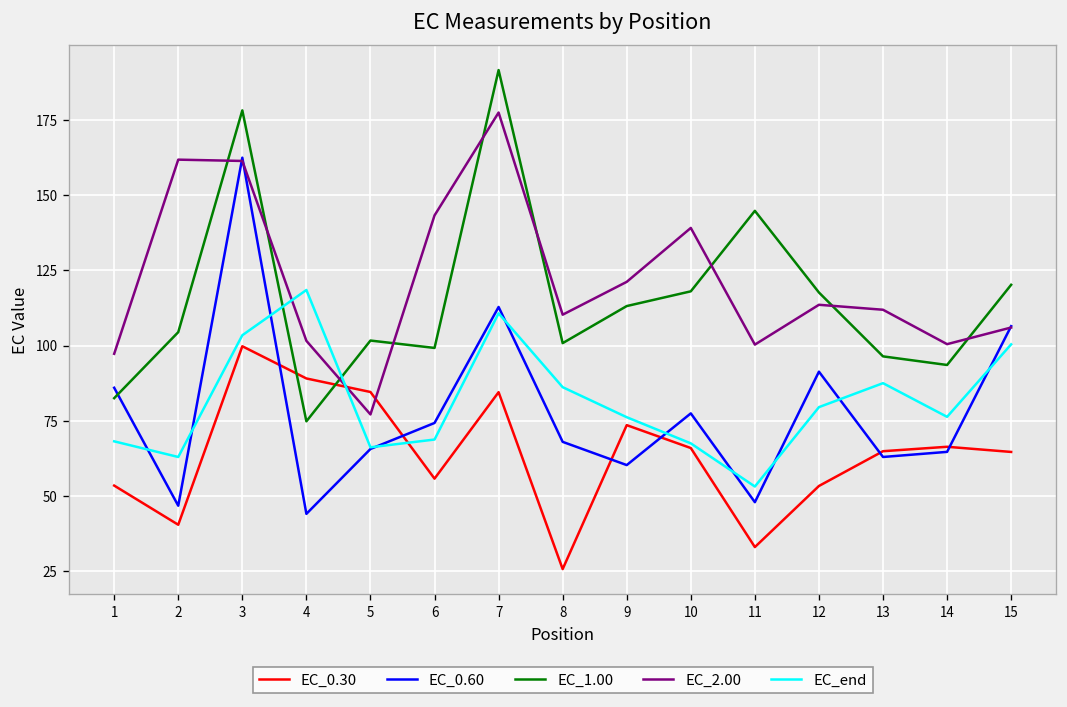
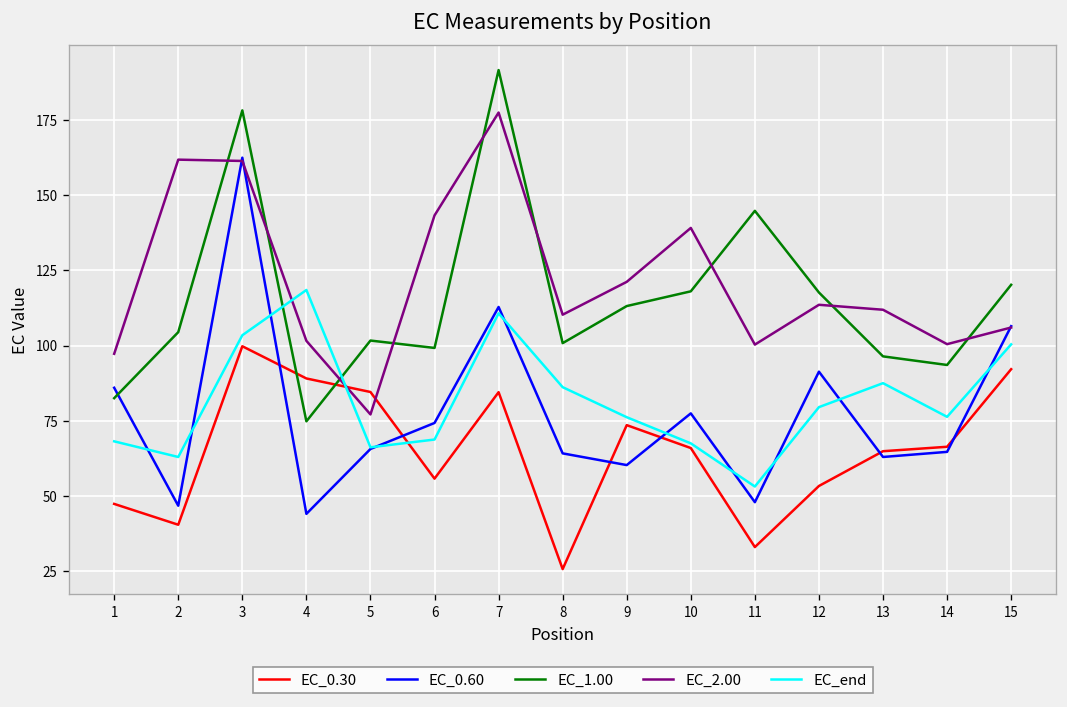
EC_0.30, 1: 54 -> 47
EC_0.60, 8: 68 -> 64
EC_0.30, 15: 65 -> 92
